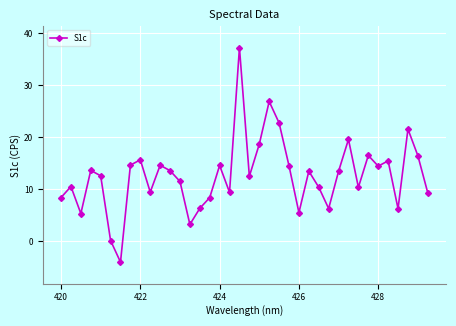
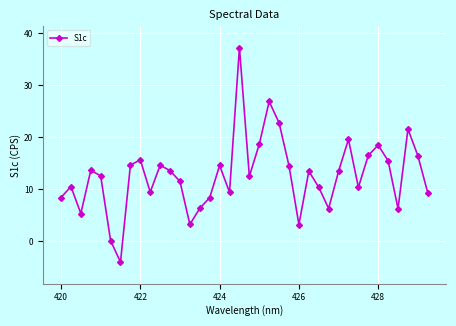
426: 5 -> 3
428: 14 -> 18
